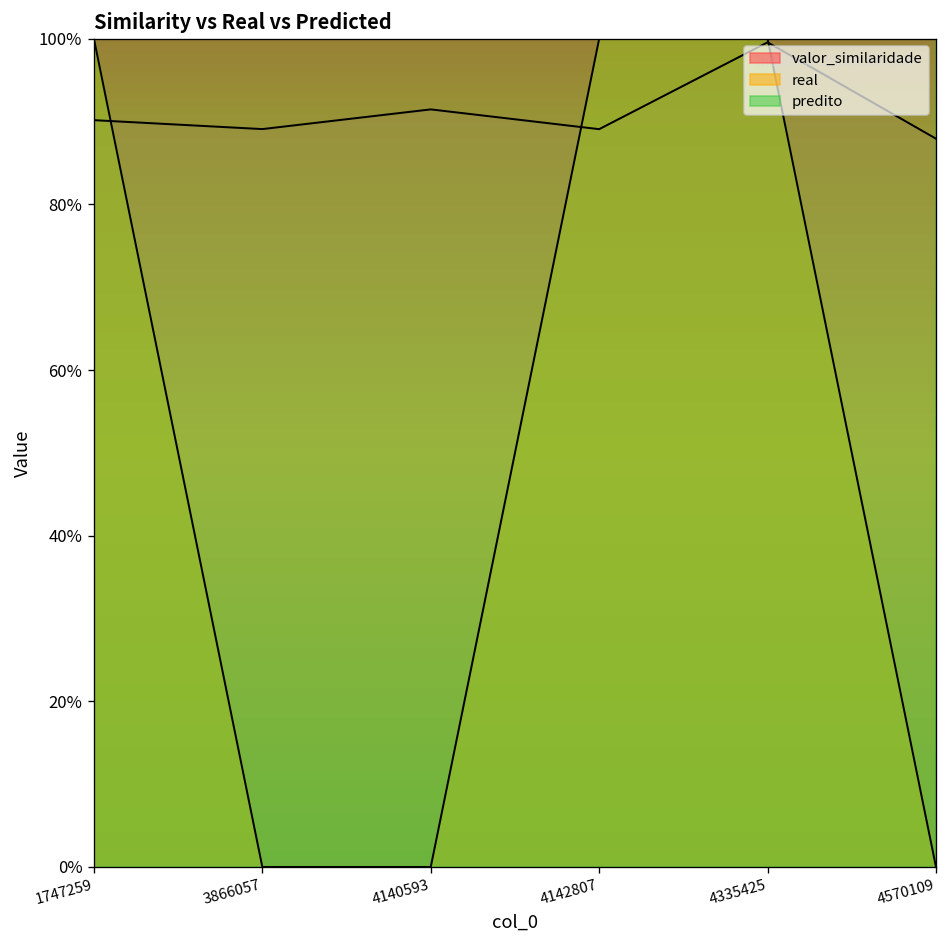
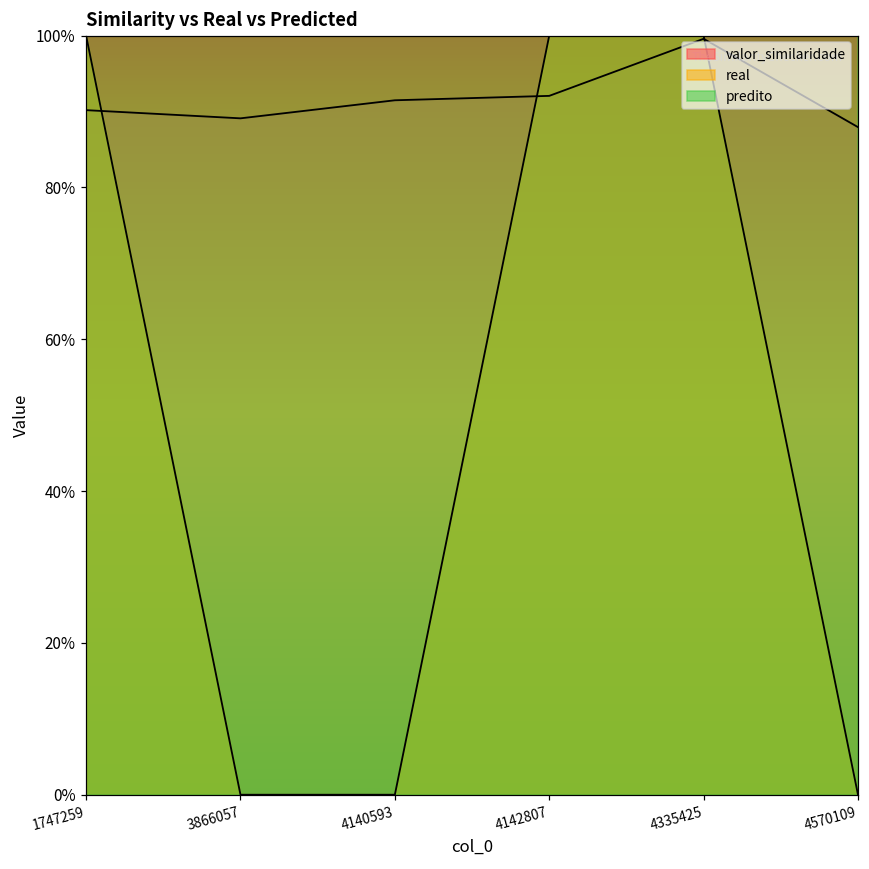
valor_similaridade, 4142807: 89% -> 92%
